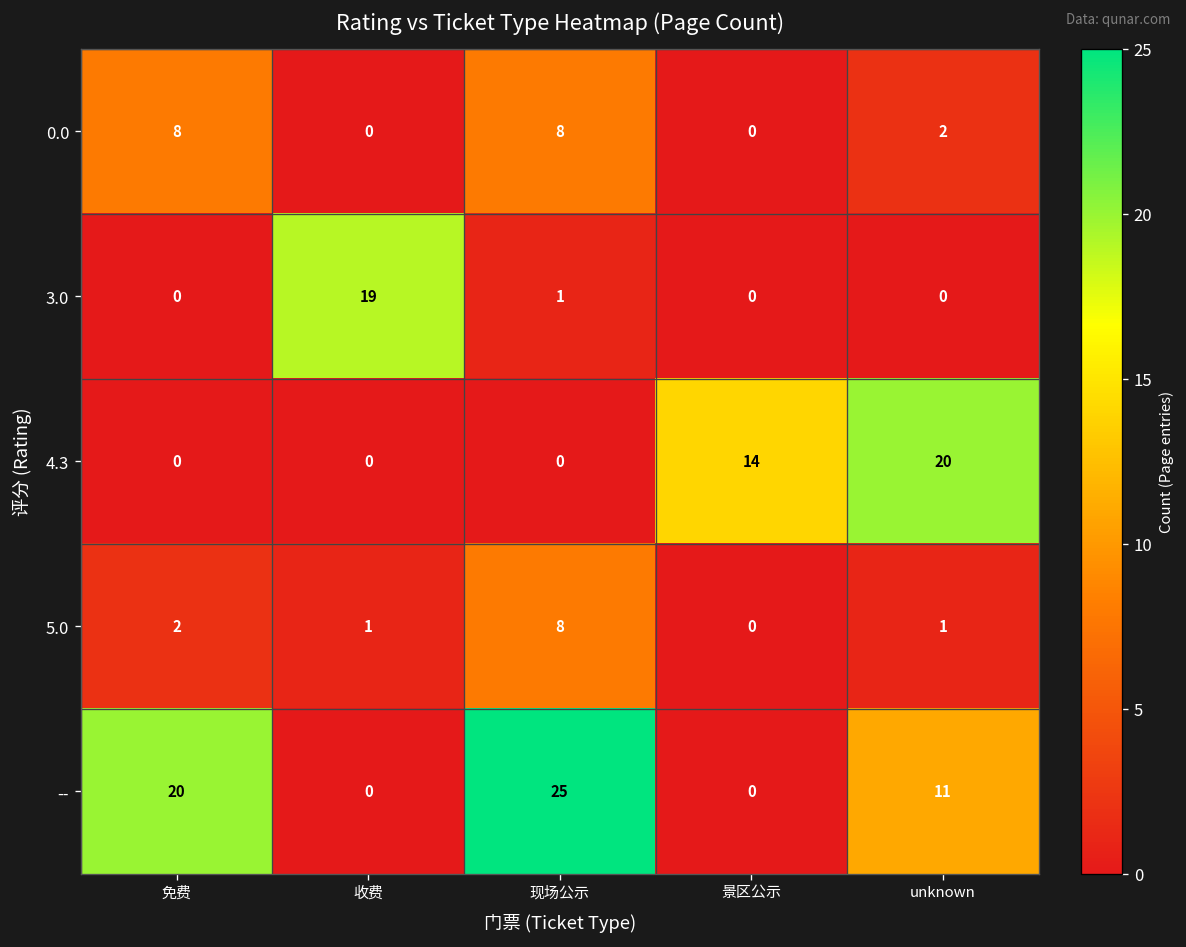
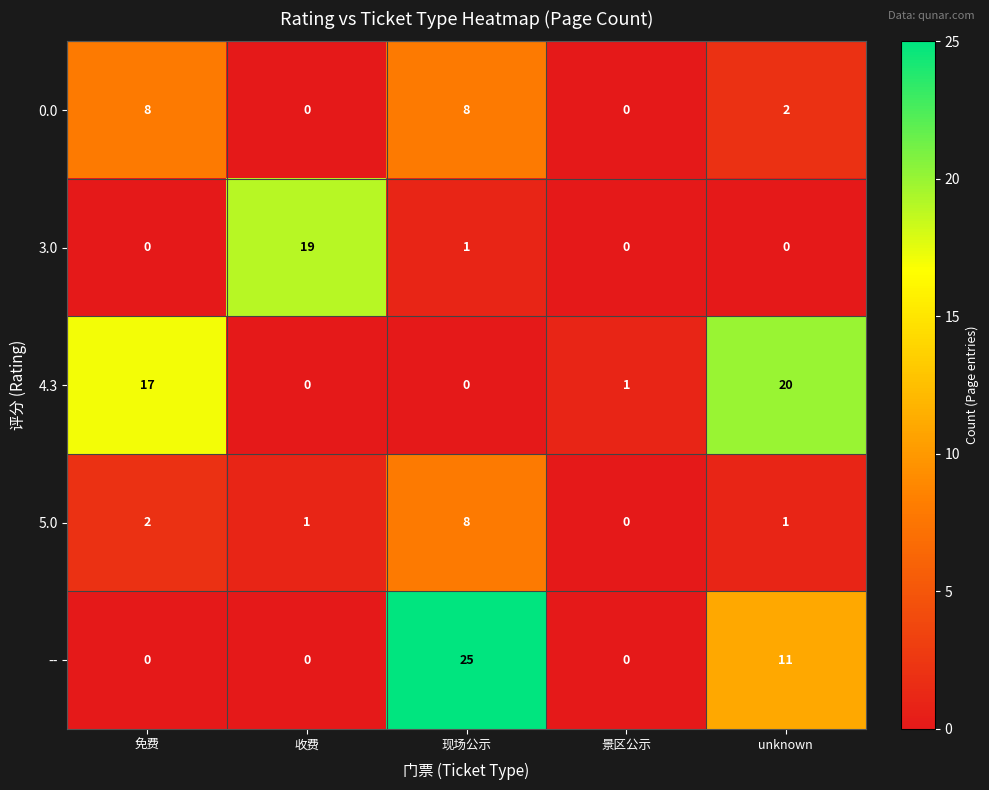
4.3, 免费: 0 -> 17
4.3, 景区公示: 14 -> 1
--, 免费: 20 -> 0
